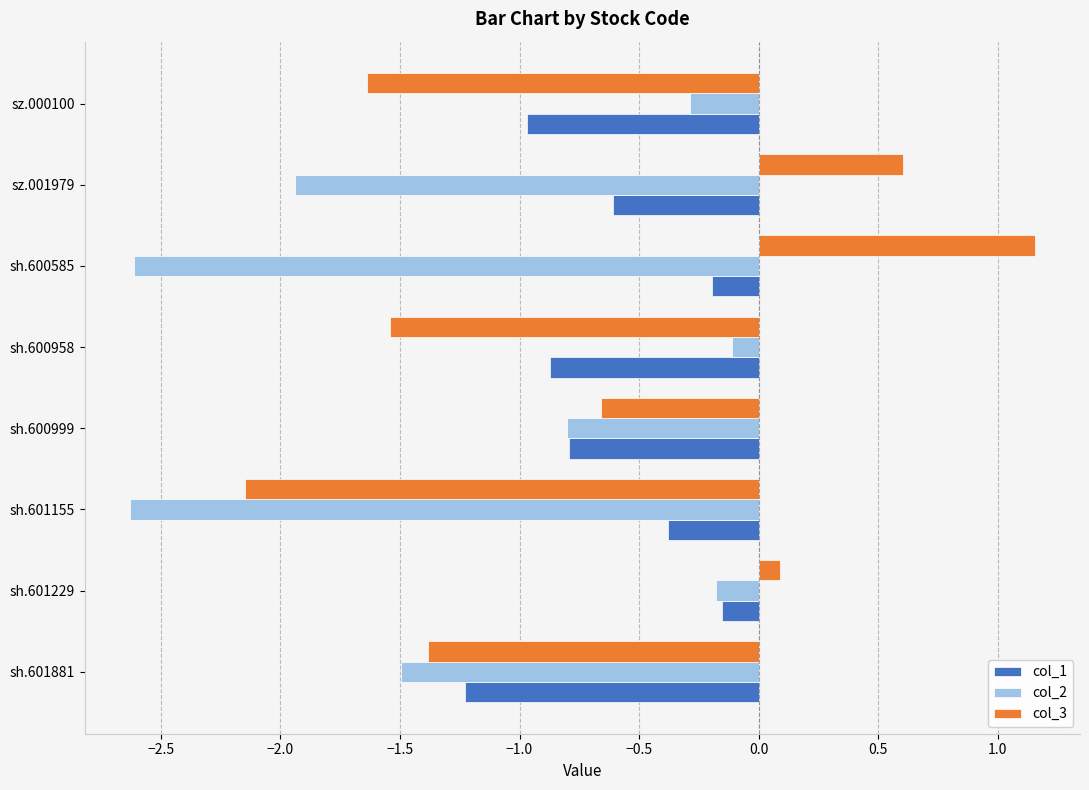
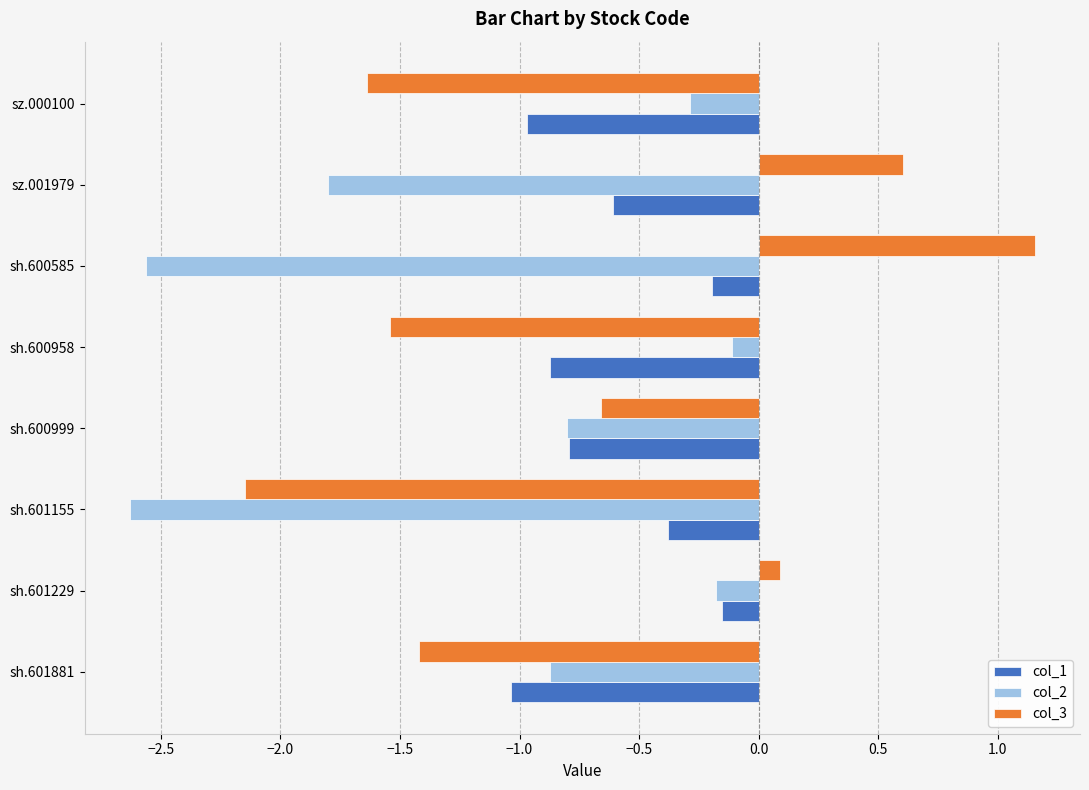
col_2, sz.001979: -1.94 -> -1.80
col_2, sh.600585: -2.61 -> -2.56
col_3, sh.601881: -1.38 -> -1.42
col_2, sh.601881: -1.50 -> -0.87
col_1, sh.601881: -1.23 -> -1.03
